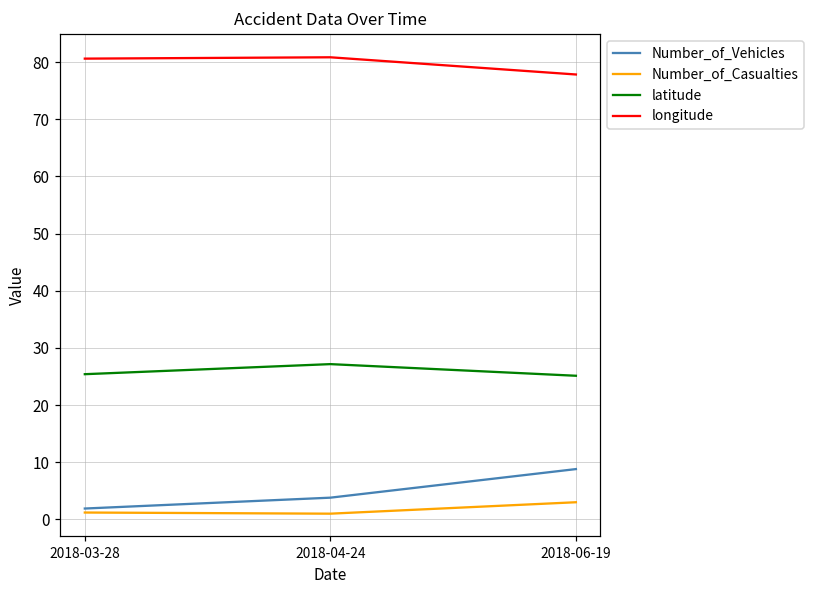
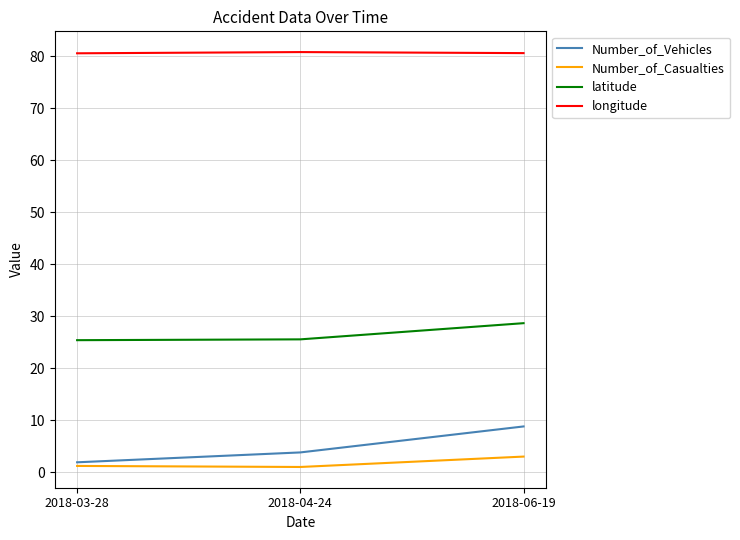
latitude, 2018-04-24: 27 -> 26
latitude, 2018-06-19: 25 -> 29
longitude, 2018-06-19: 78 -> 81
